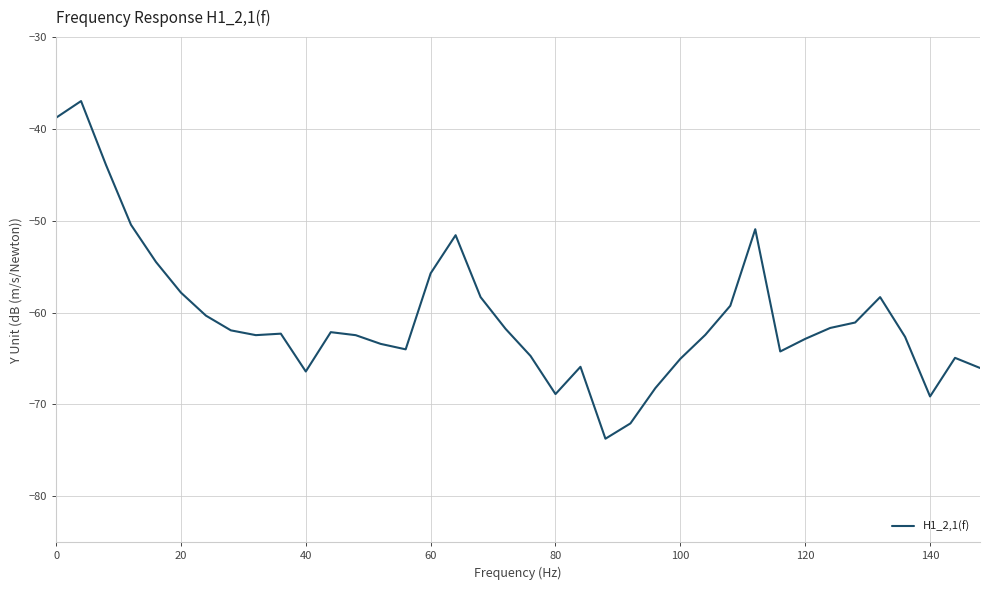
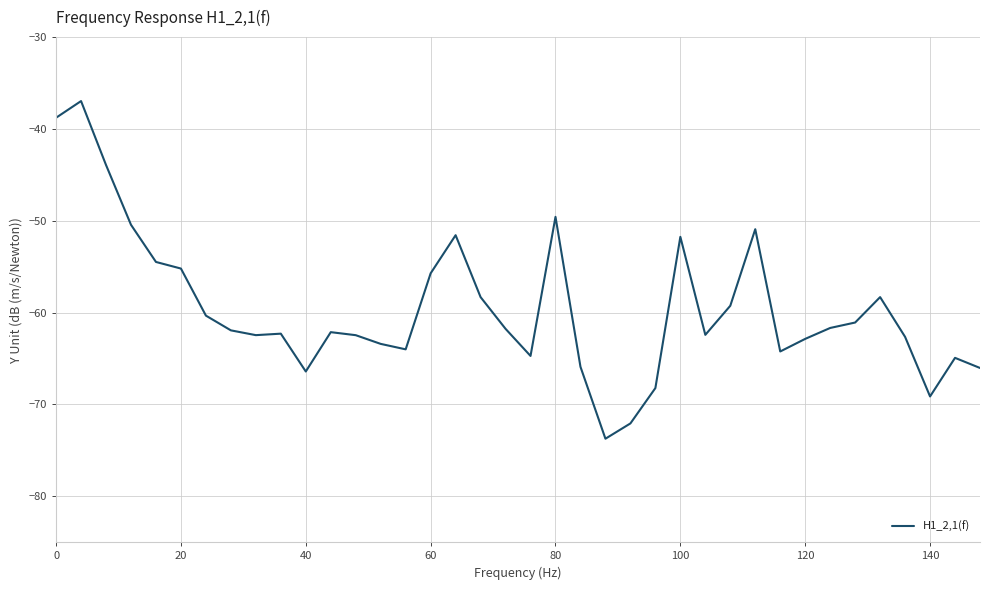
20: -58 -> -55
80: -69 -> -50
100: -65 -> -52
